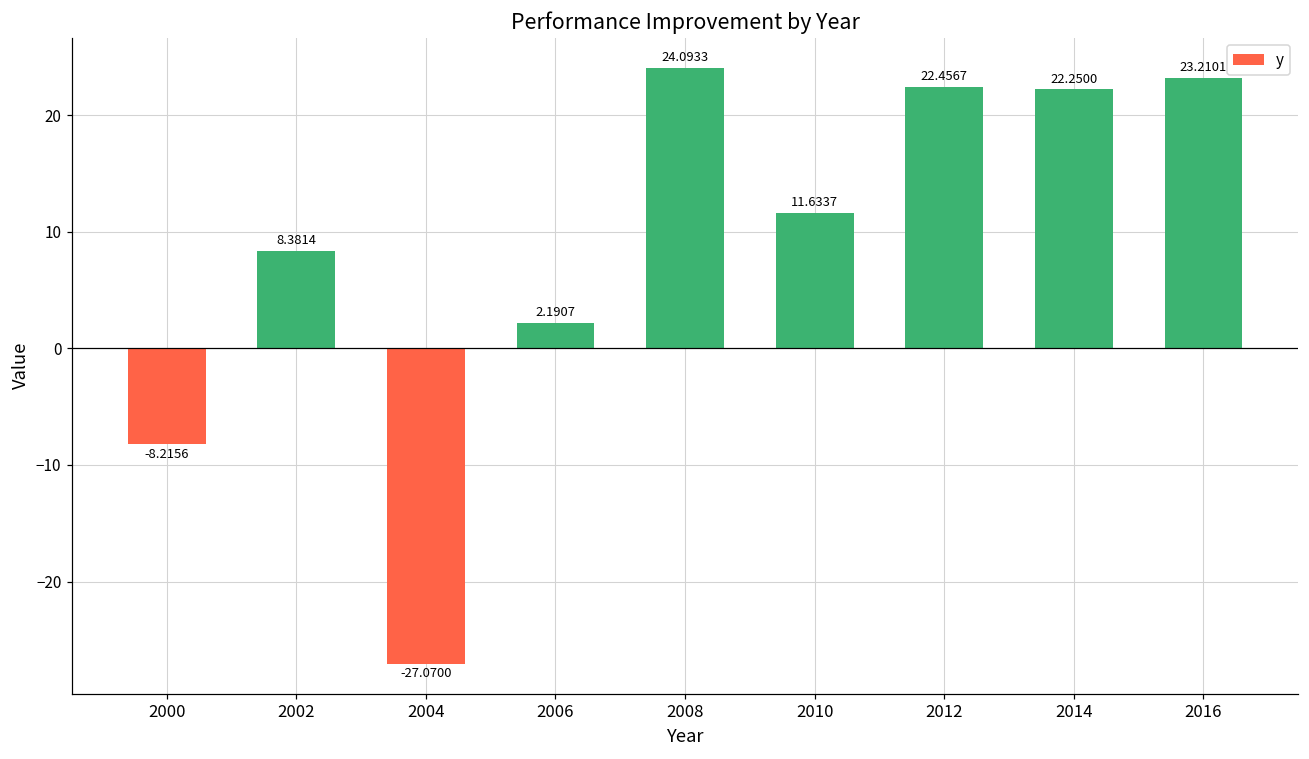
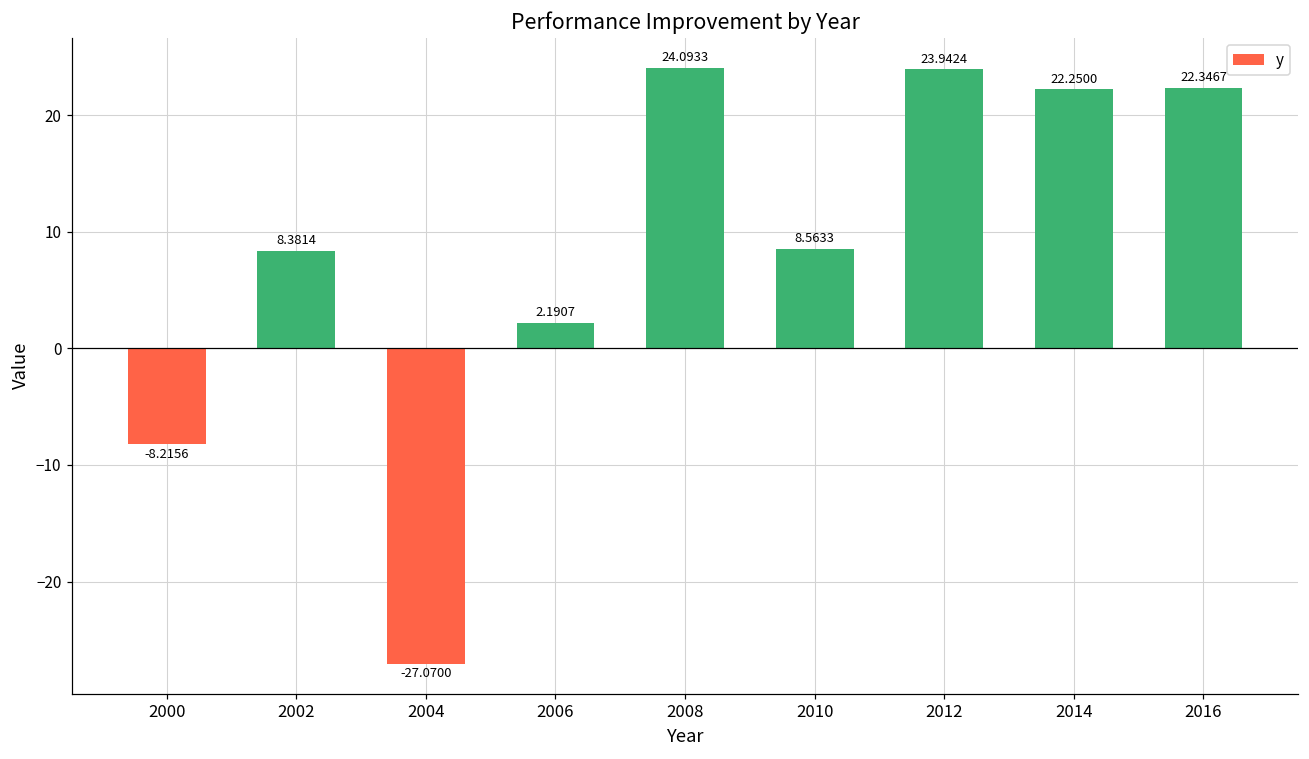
2010: 11.6337 -> 8.5633
2012: 22.4567 -> 23.9424
2016: 23.2101 -> 22.3467
